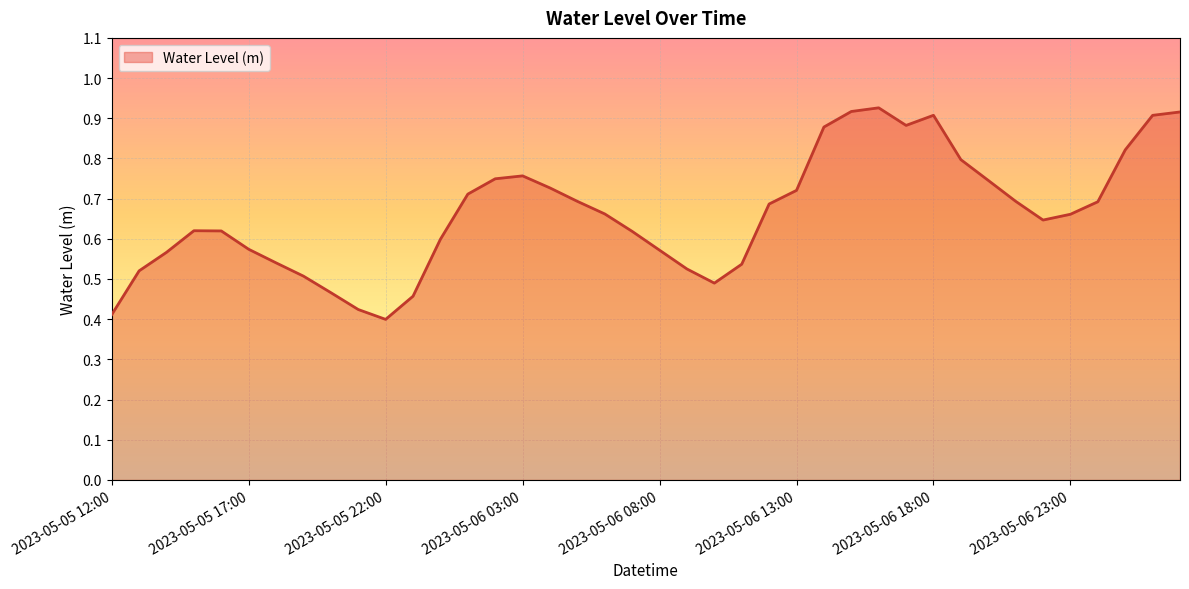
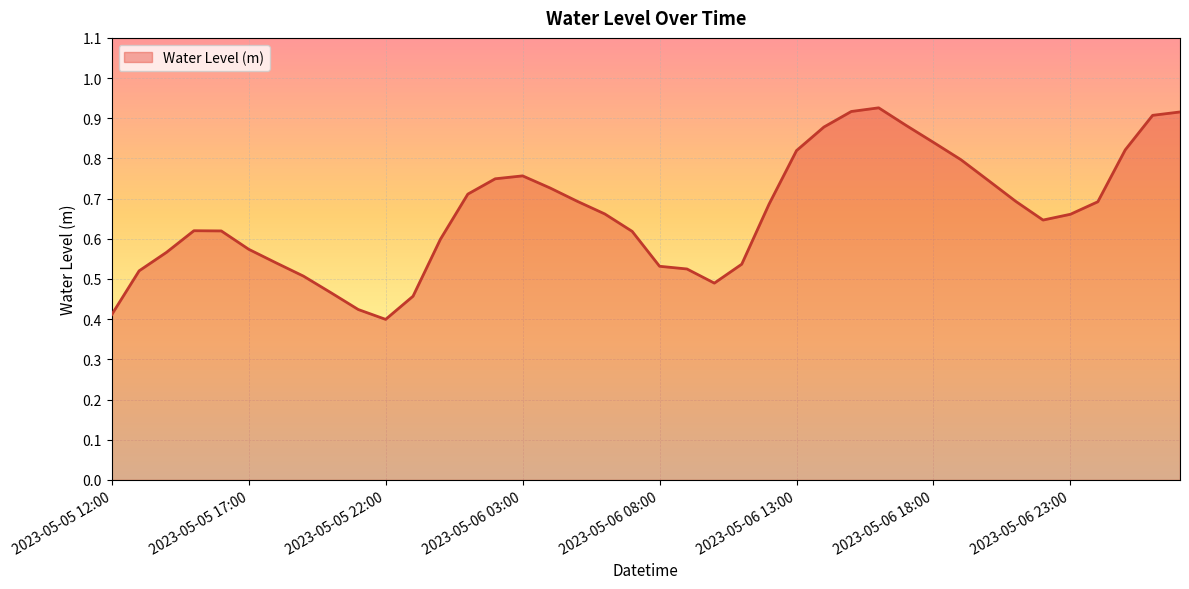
2023-05-06 08:00: 0.57 -> 0.53
2023-05-06 13:00: 0.72 -> 0.82
2023-05-06 18:00: 0.91 -> 0.84
